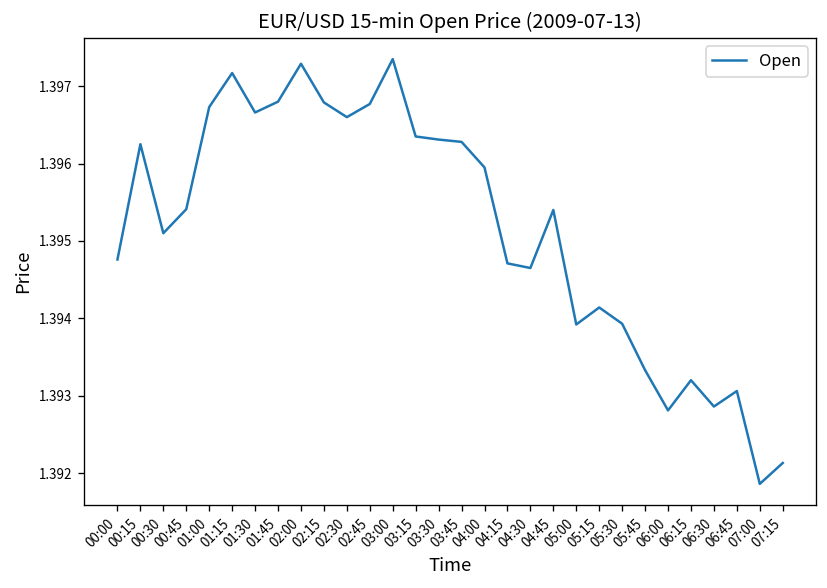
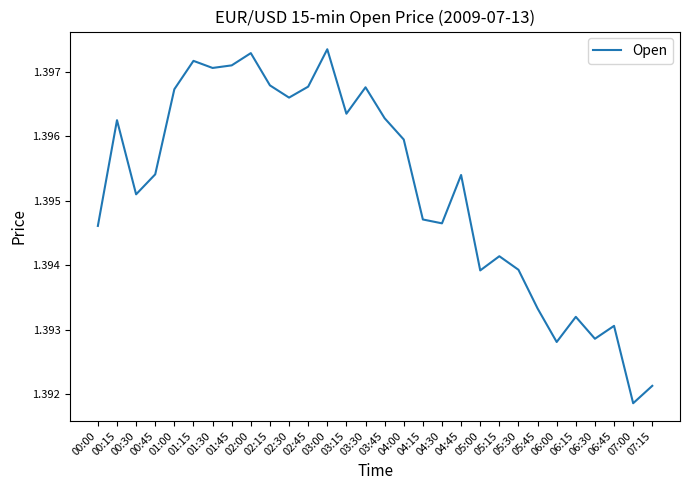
00:00: 1.3948 -> 1.3946
01:30: 1.3967 -> 1.3971
01:45: 1.3968 -> 1.3971
03:30: 1.3963 -> 1.3968
